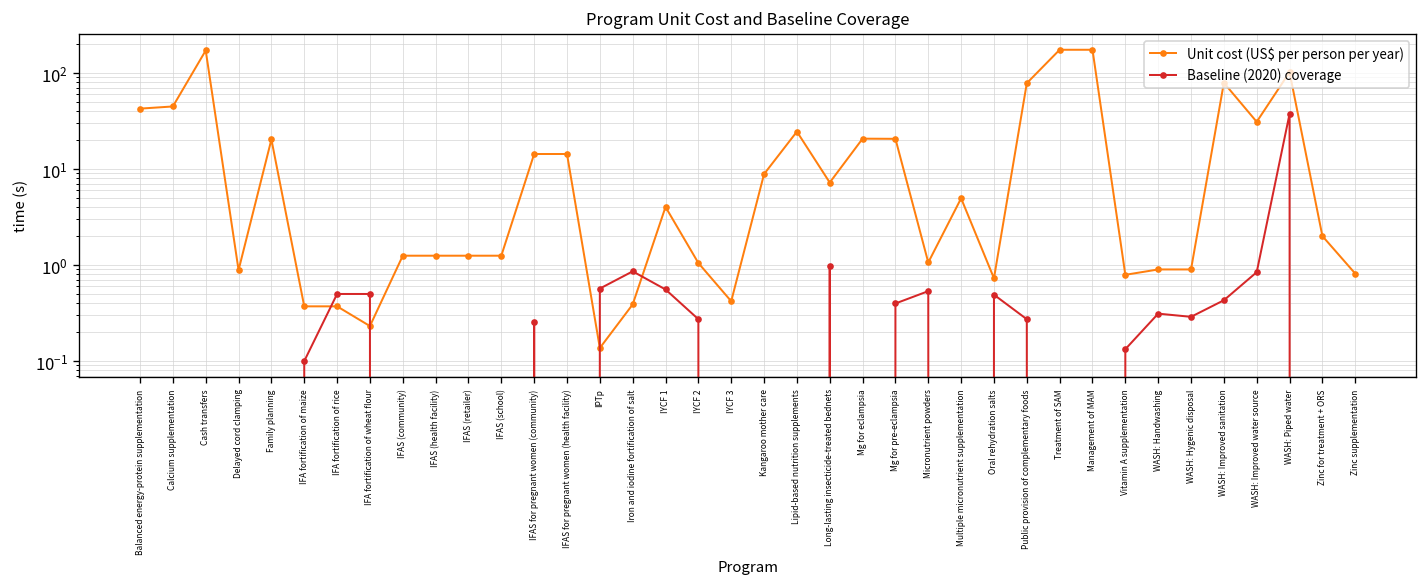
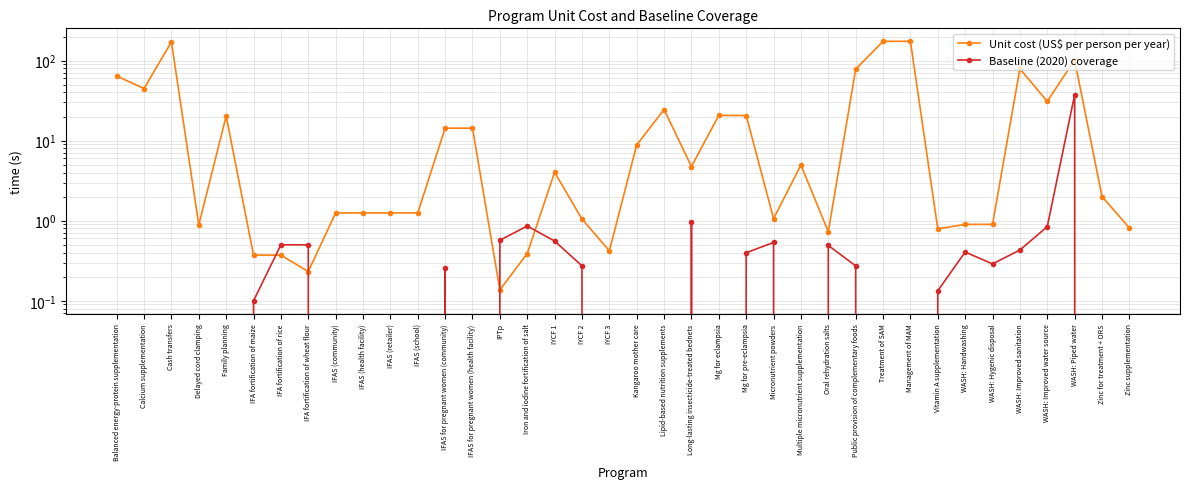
Unit cost (US$ per person per year), Balanced energy-protein supplementation: 40 -> 60
Unit cost (US$ per person per year), Long-lasting insecticide-treated bednets: 7 -> 5
Baseline (2020) coverage, WASH: Handwashing: 0.31 -> 0.4
